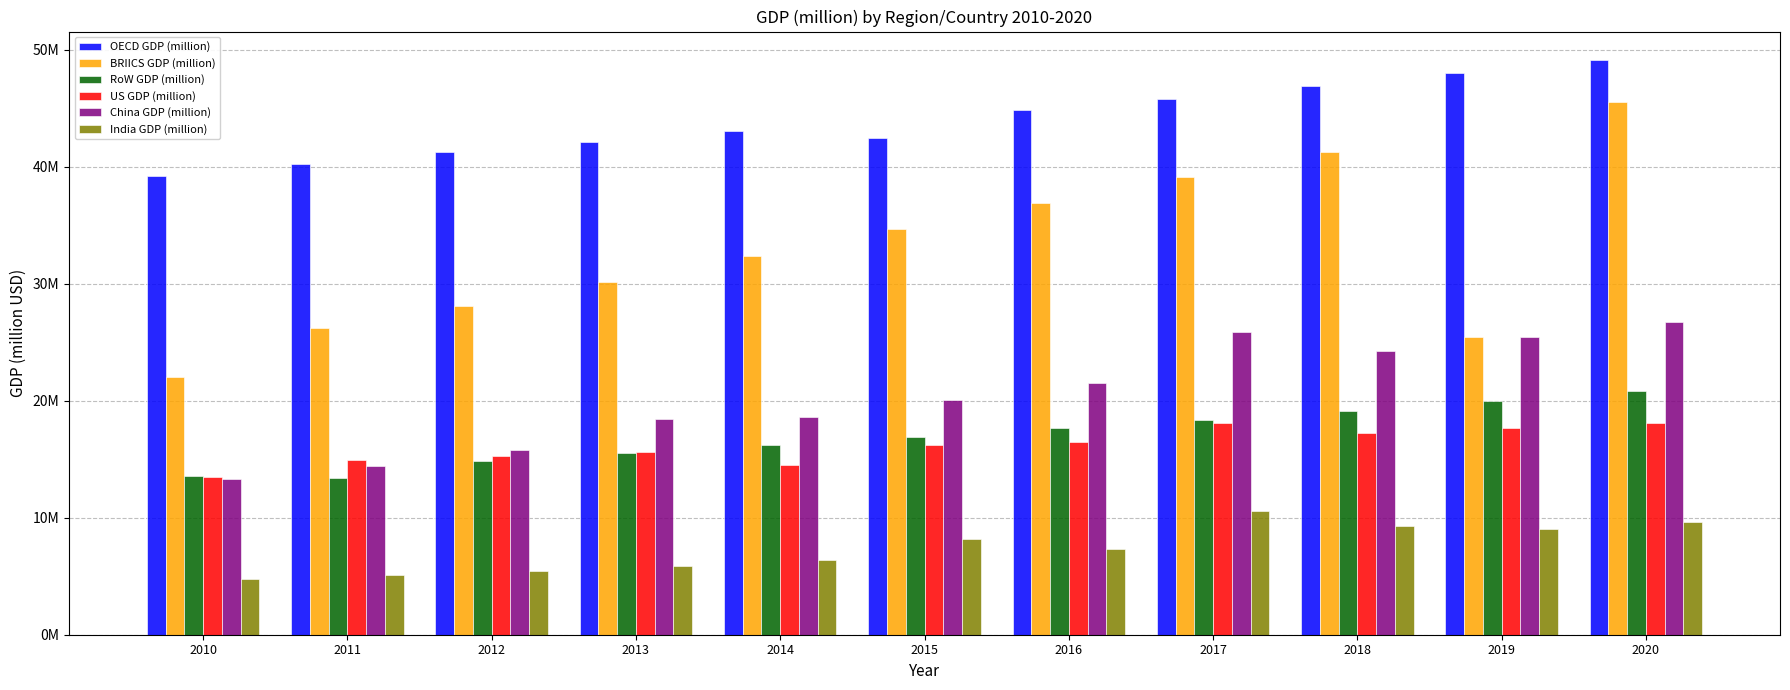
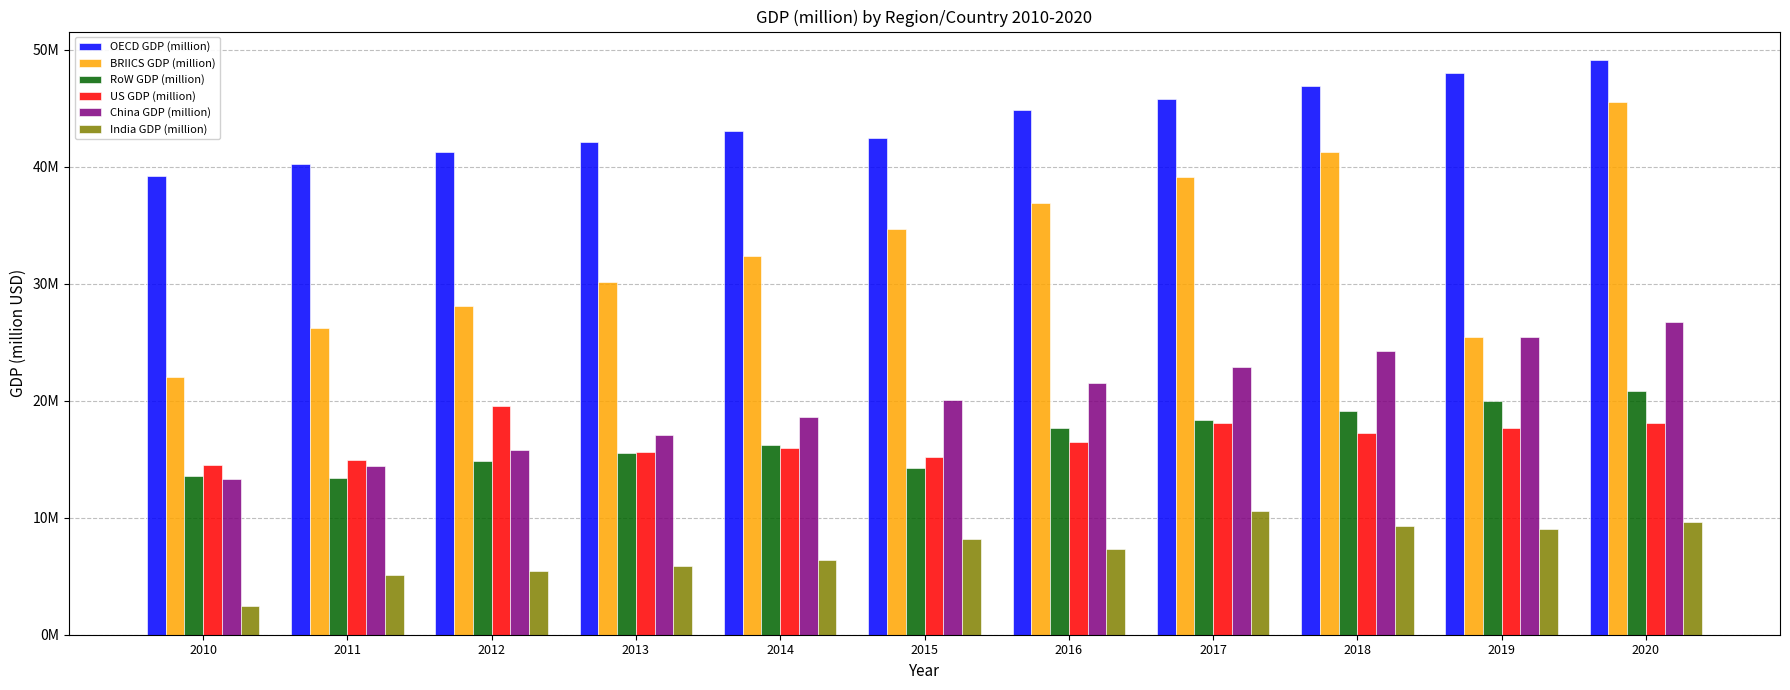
US GDP (million), 2010: 13500000 -> 14500000
India GDP (million), 2010: 4700000 -> 2400000
US GDP (million), 2012: 15300000 -> 19600000
China GDP (million), 2013: 18400000 -> 17100000
US GDP (million), 2014: 14500000 -> 15900000
RoW GDP (million), 2015: 16900000 -> 14200000
US GDP (million), 2015: 16200000 -> 15200000
China GDP (million), 2017: 25900000 -> 22900000
